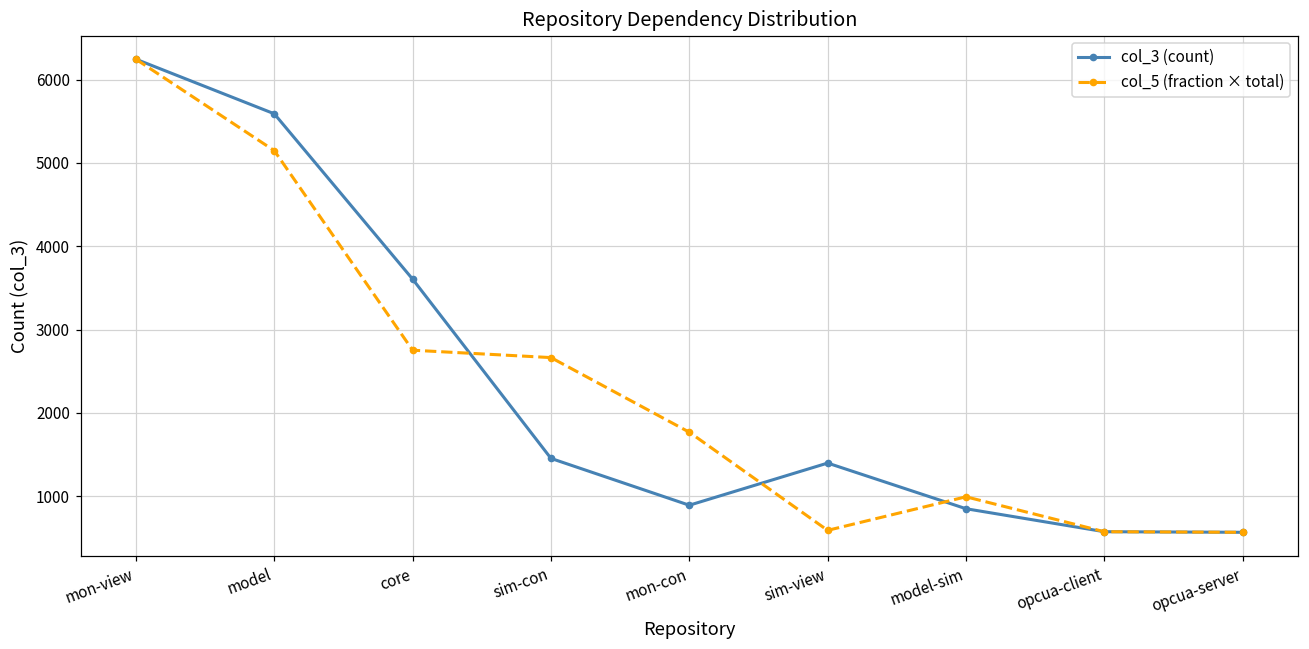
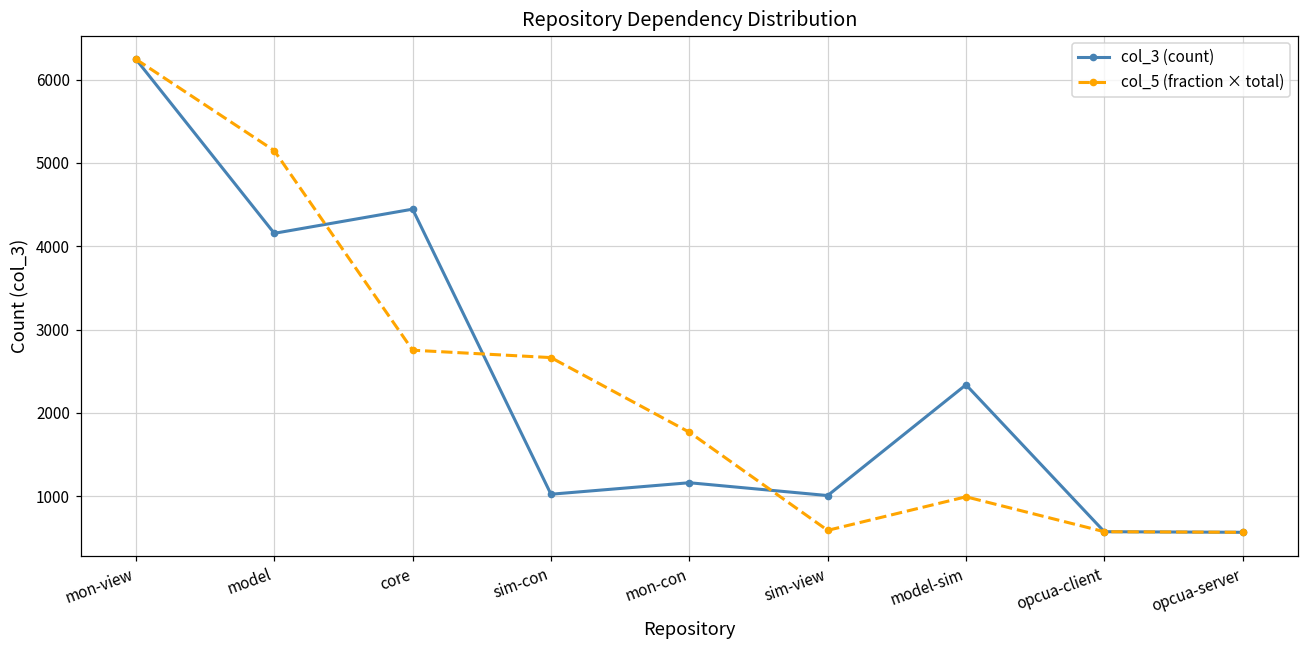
col_3 (count), model: 5600 -> 4200
col_3 (count), core: 3600 -> 4400
col_3 (count), sim-con: 1500 -> 1000
col_3 (count), mon-con: 900 -> 1200
col_3 (count), sim-view: 1400 -> 1000
col_3 (count), model-sim: 800 -> 2300
